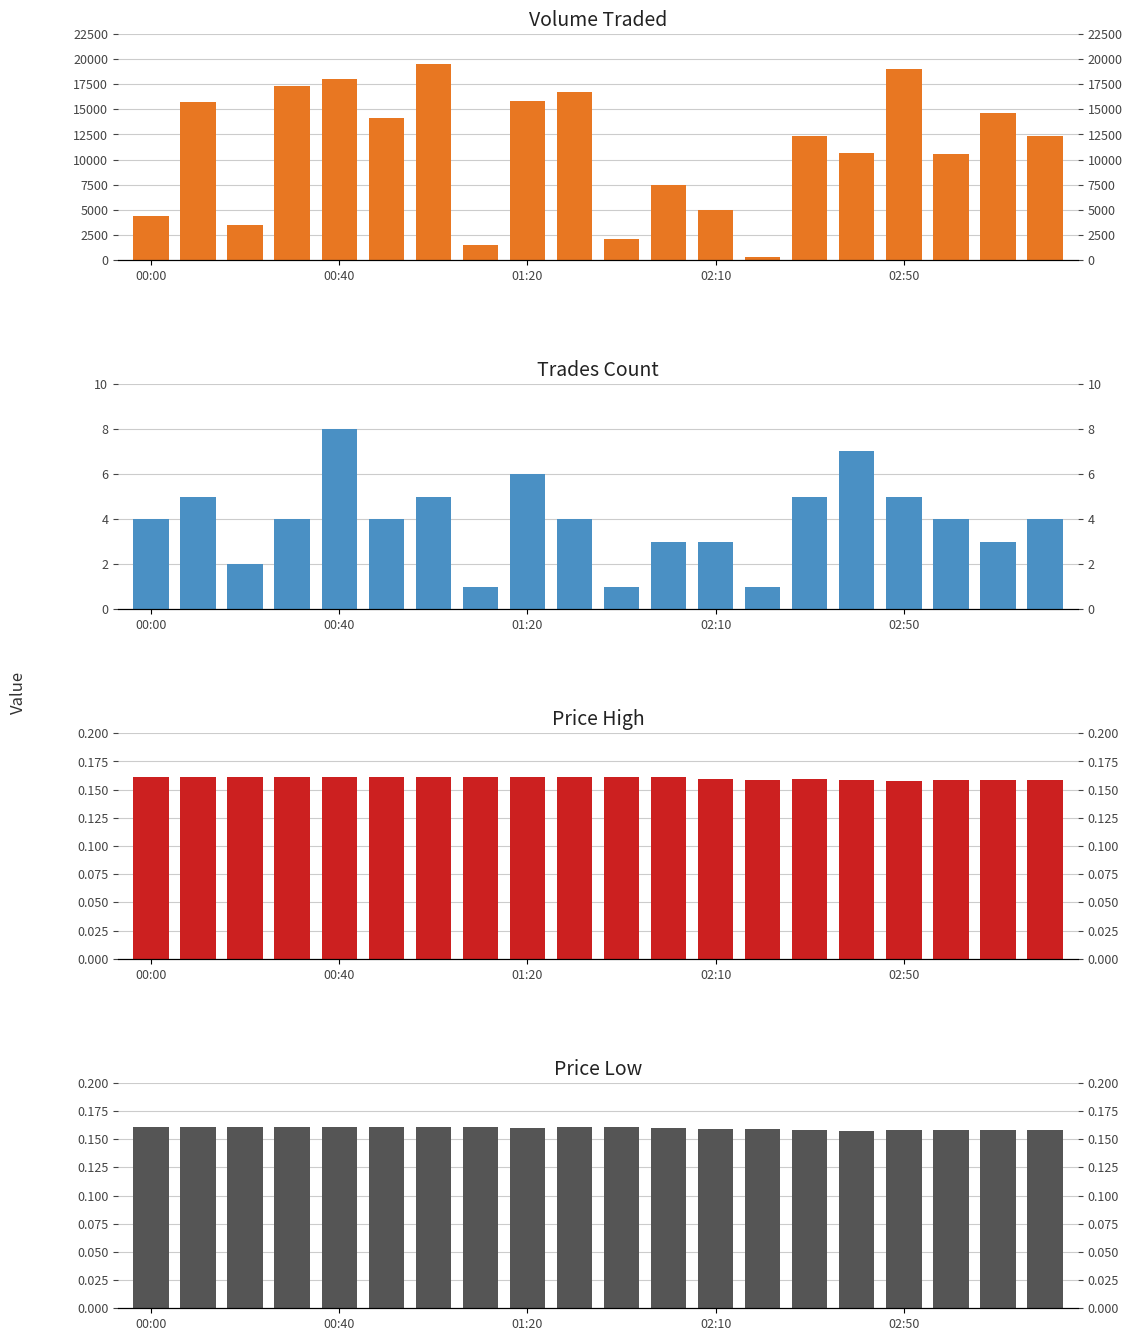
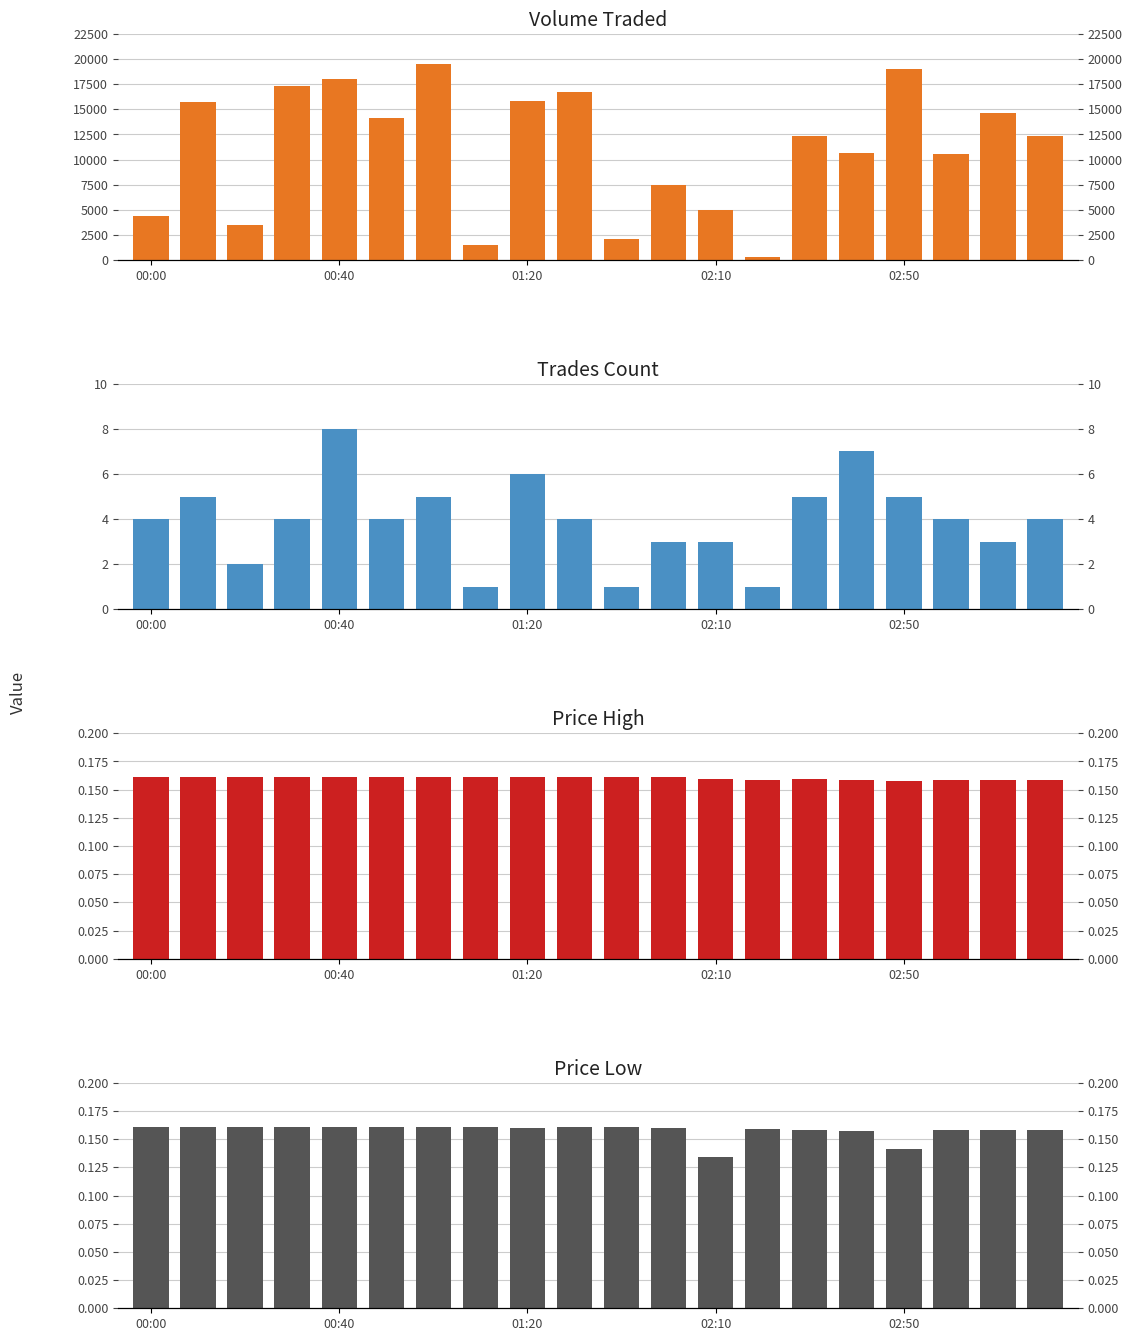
Price Low, 02:10: 0.159 -> 0.135
Price Low, 02:50: 0.158 -> 0.141
